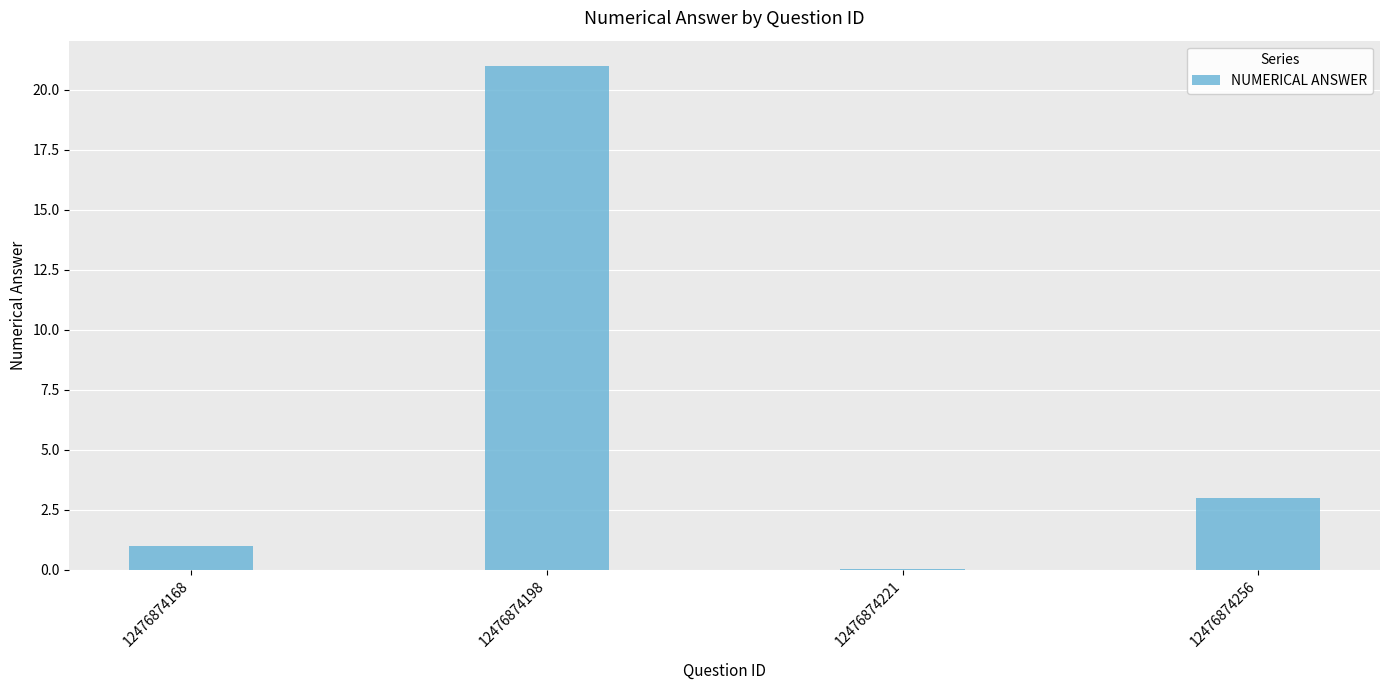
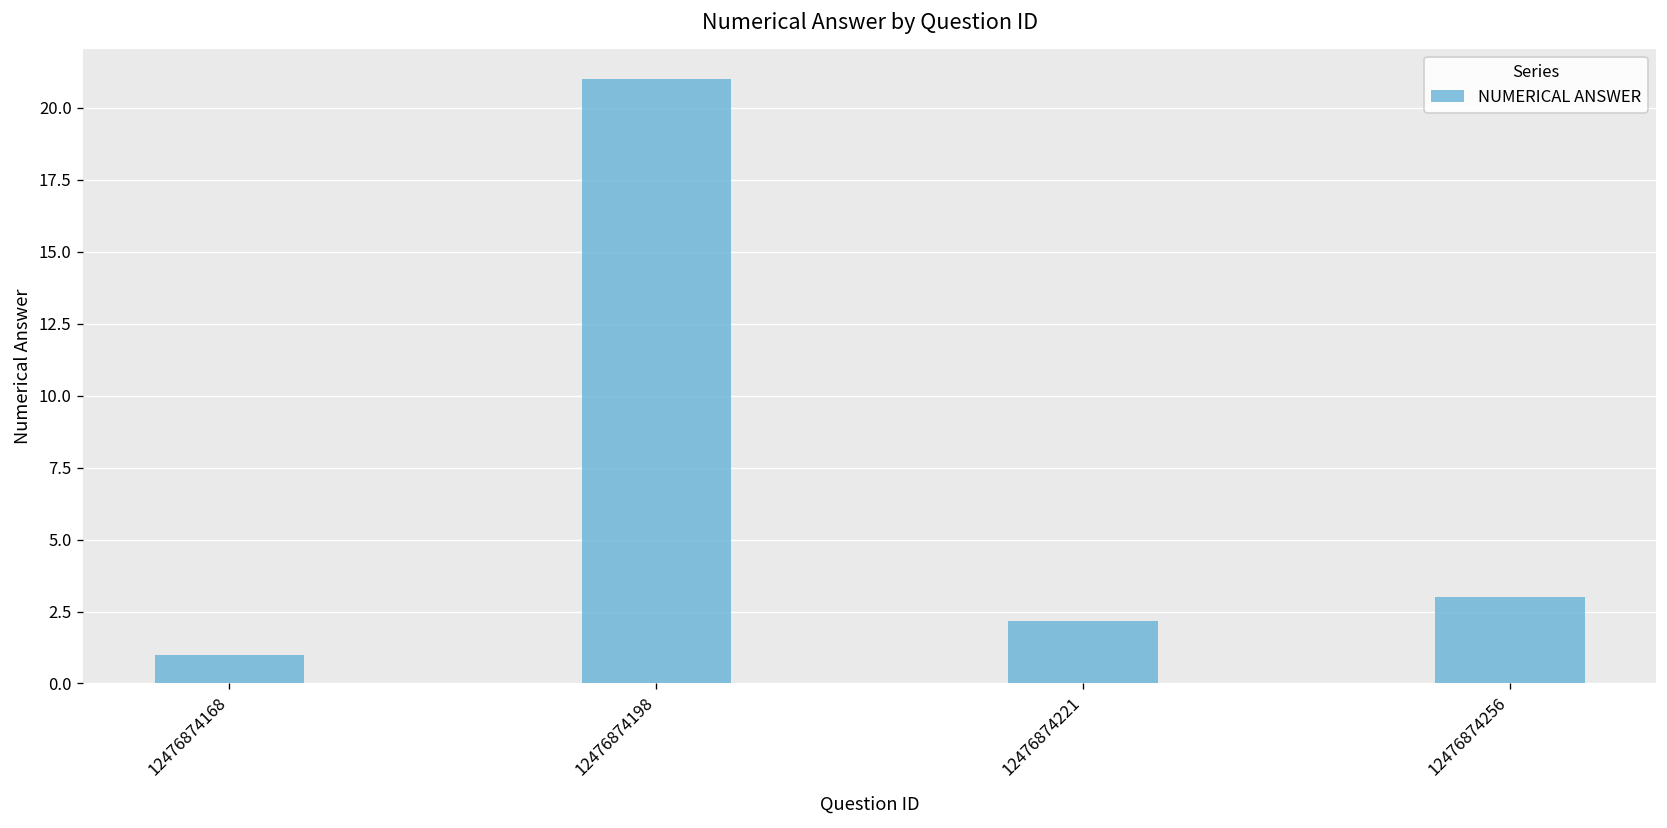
12476874221: 0.0 -> 2.2
